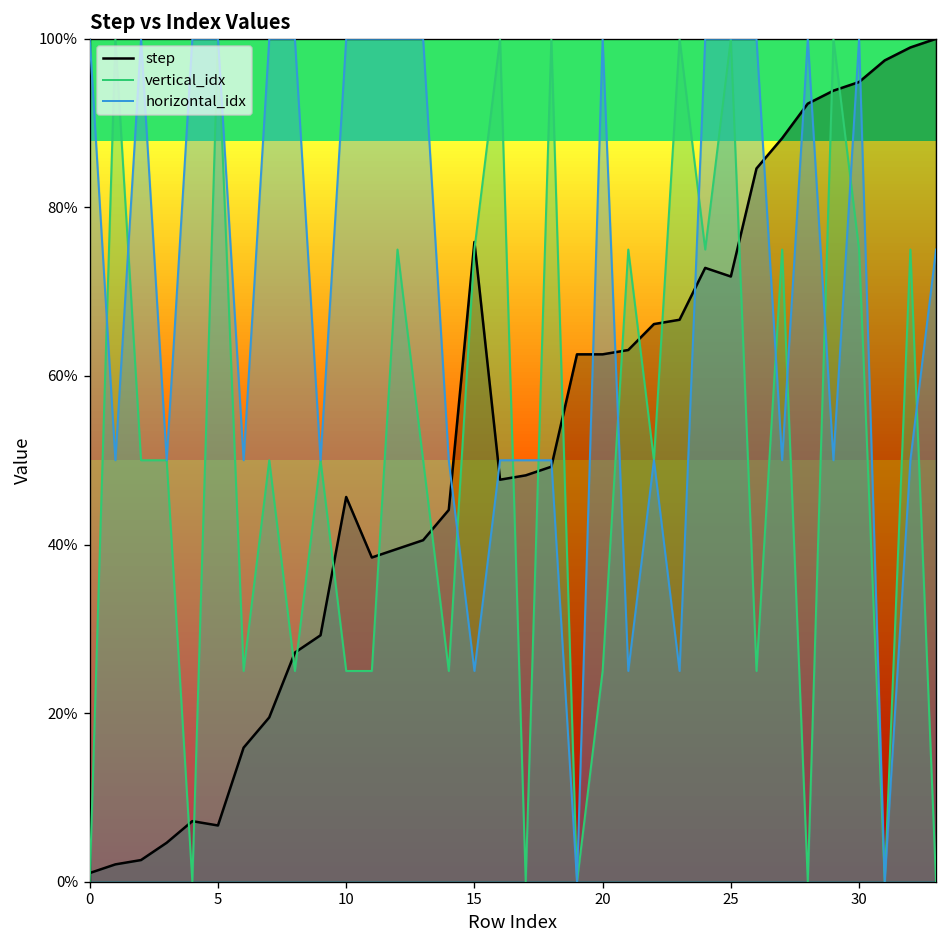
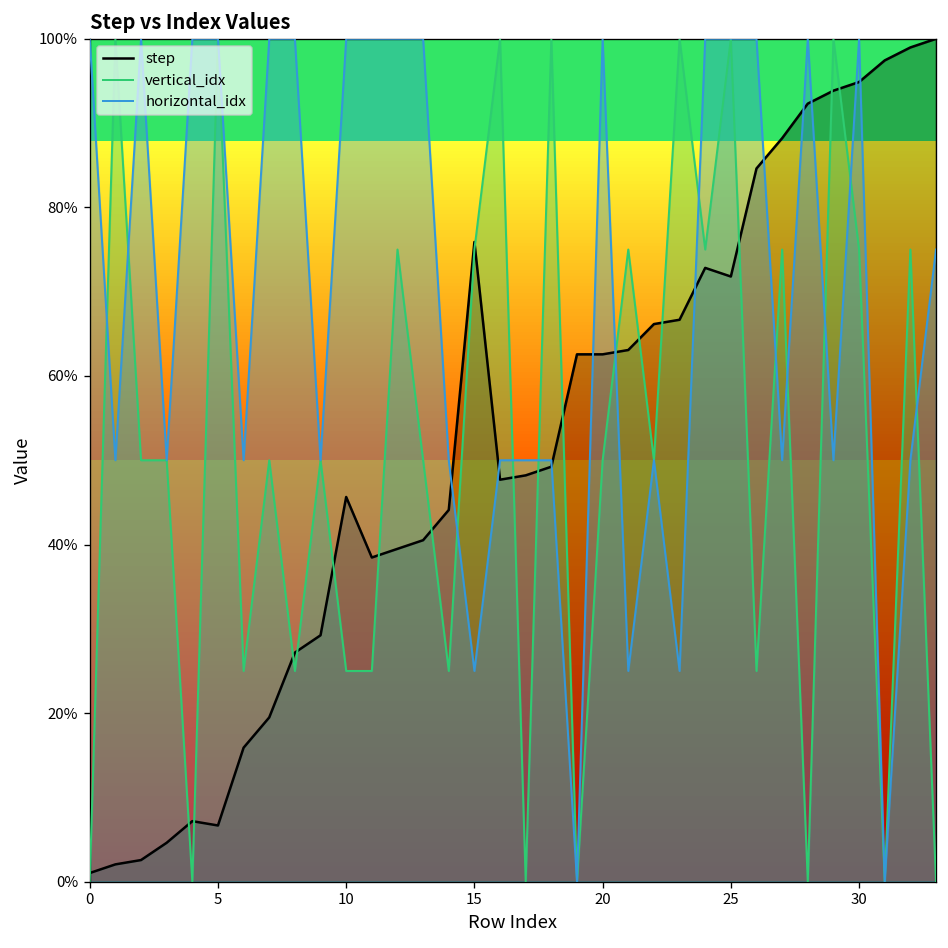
vertical_idx, 20: 25% -> 50%
